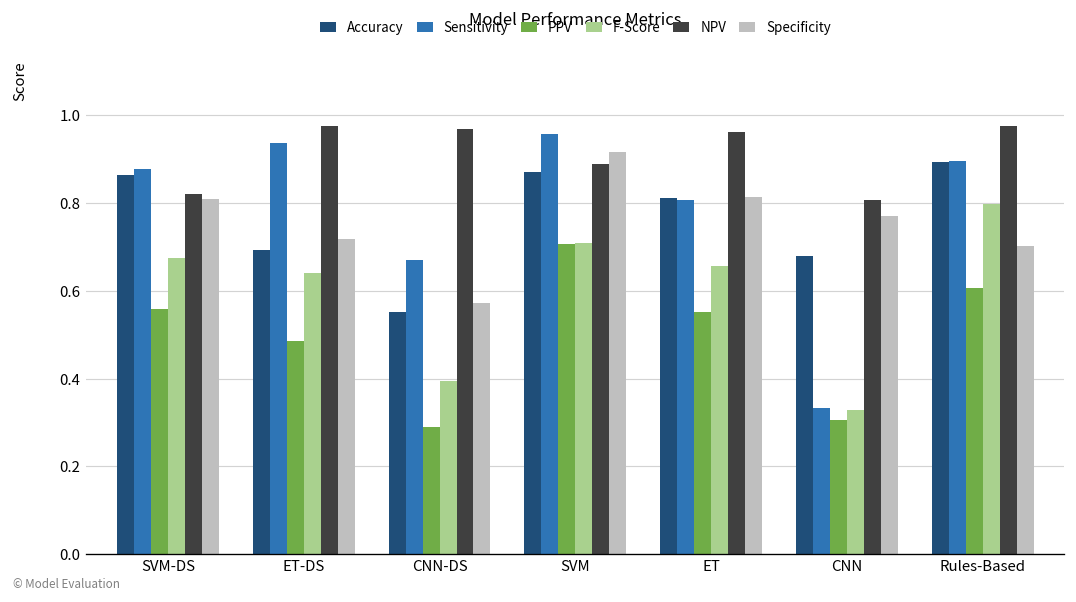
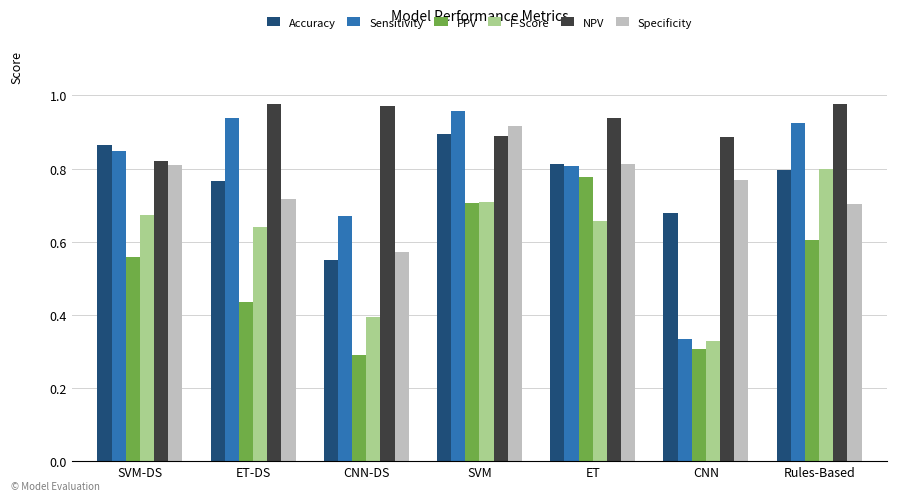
Sensitivity, SVM-DS: 0.88 -> 0.85
Accuracy, ET-DS: 0.69 -> 0.77
PPV, ET-DS: 0.49 -> 0.43
Accuracy, SVM: 0.87 -> 0.90
PPV, ET: 0.55 -> 0.78
NPV, ET: 0.96 -> 0.94
NPV, CNN: 0.81 -> 0.89
Accuracy, Rules-Based: 0.89 -> 0.80
Sensitivity, Rules-Based: 0.90 -> 0.92
